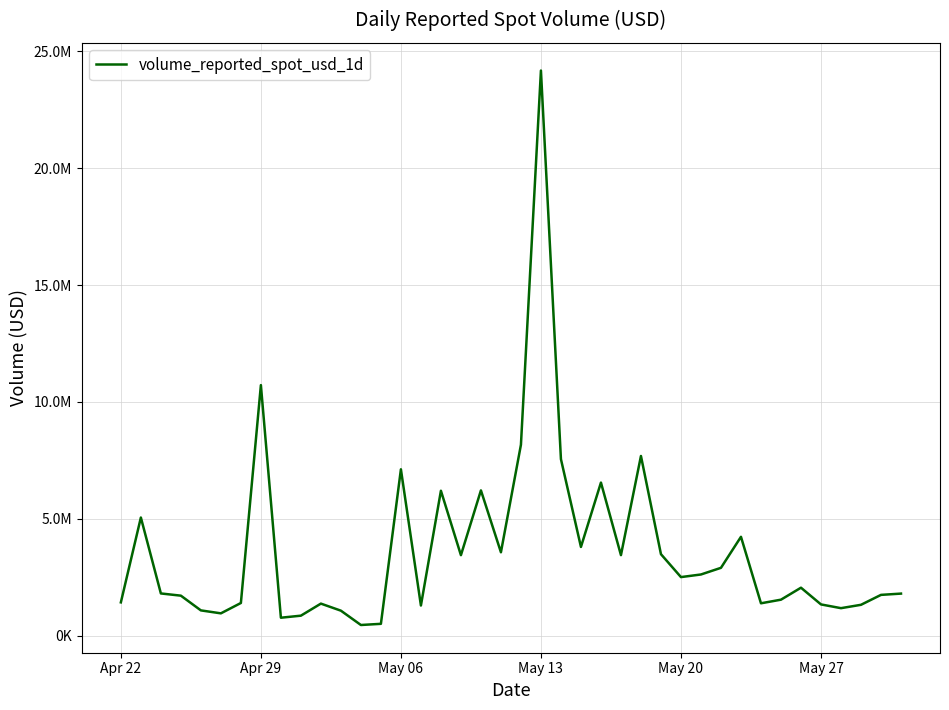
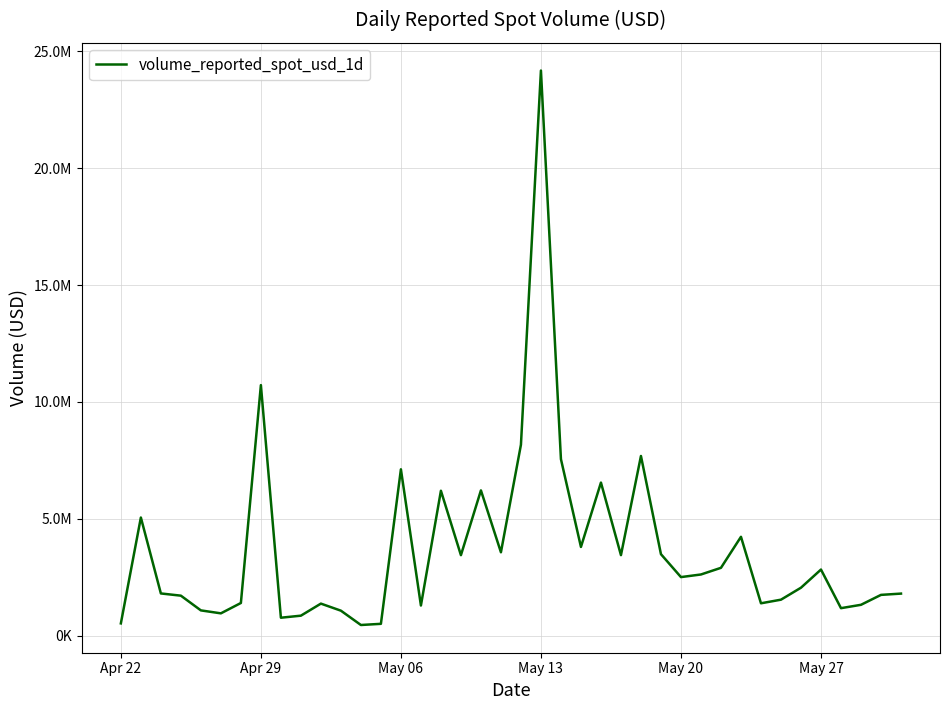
Apr 22: 1400000 -> 500000
May 27: 1300000 -> 2800000
